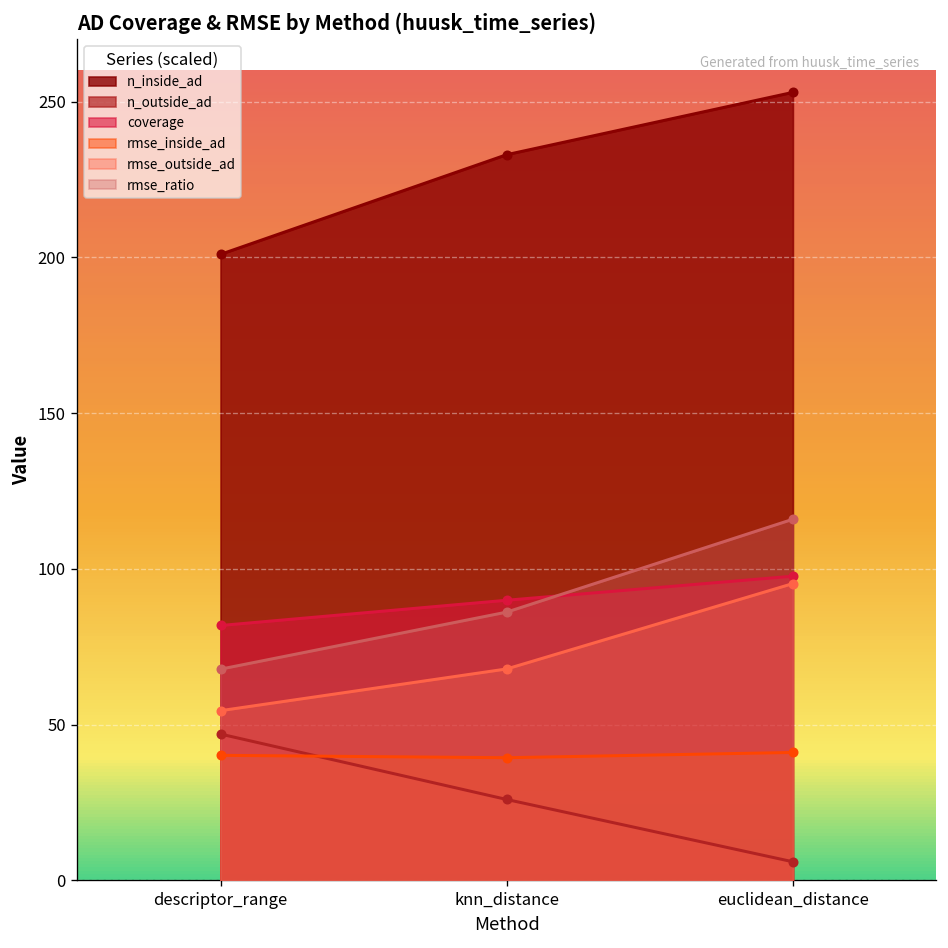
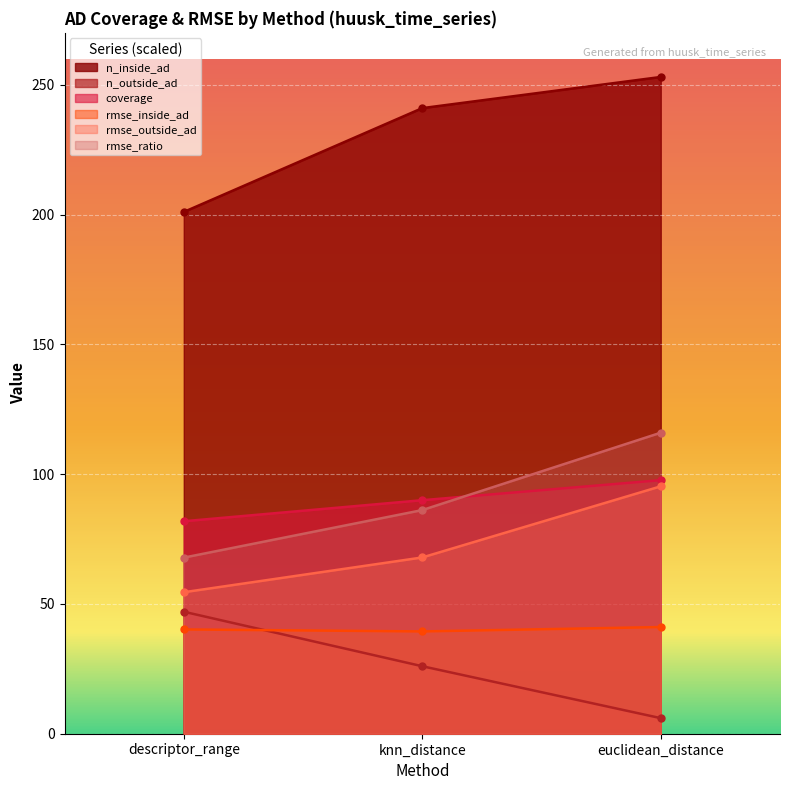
n_inside_ad, knn_distance: 233 -> 241
